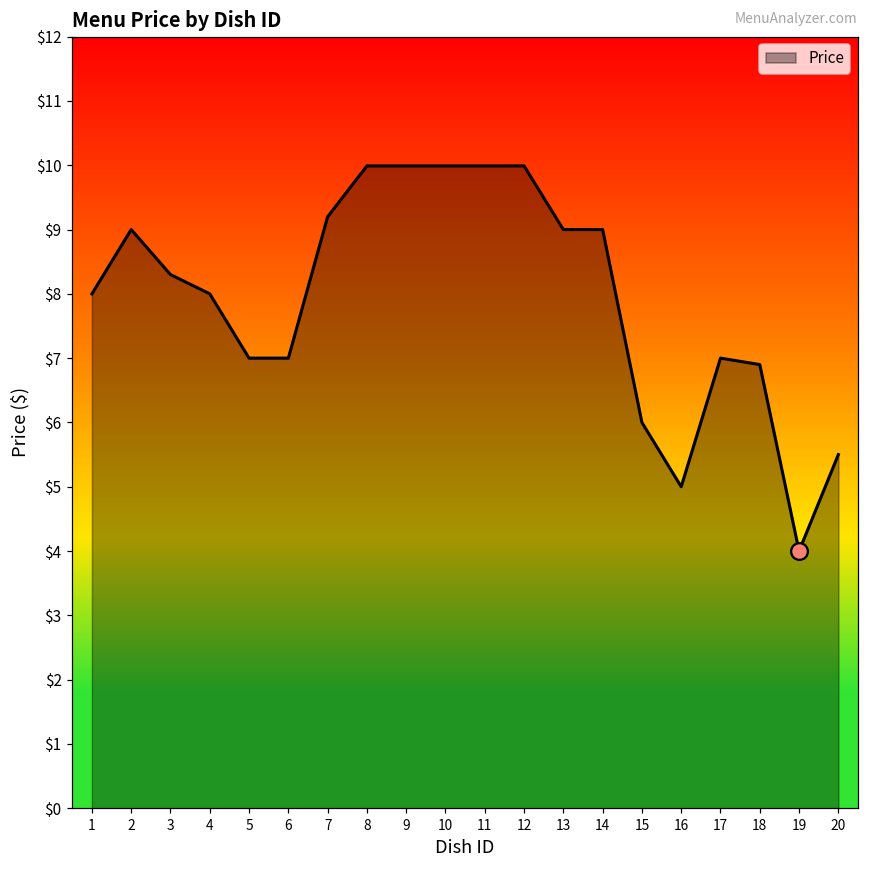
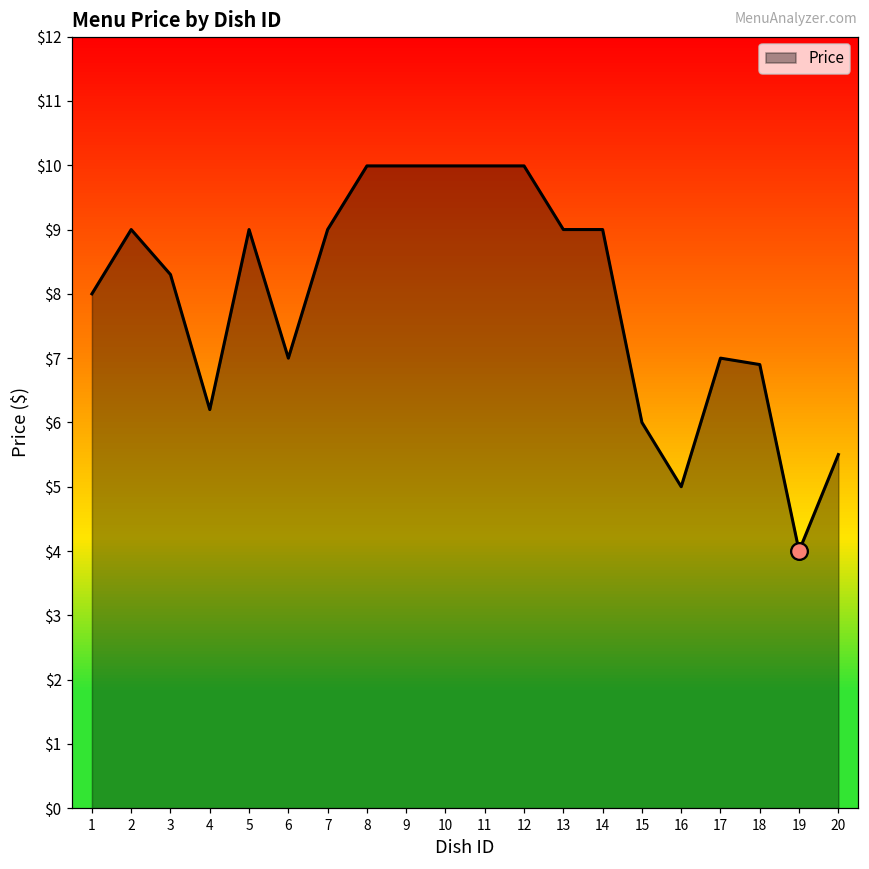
Price, 4: $8.0 -> $6.2
Price, 5: $7 -> $9
Price, 7: $9.2 -> $9.0
